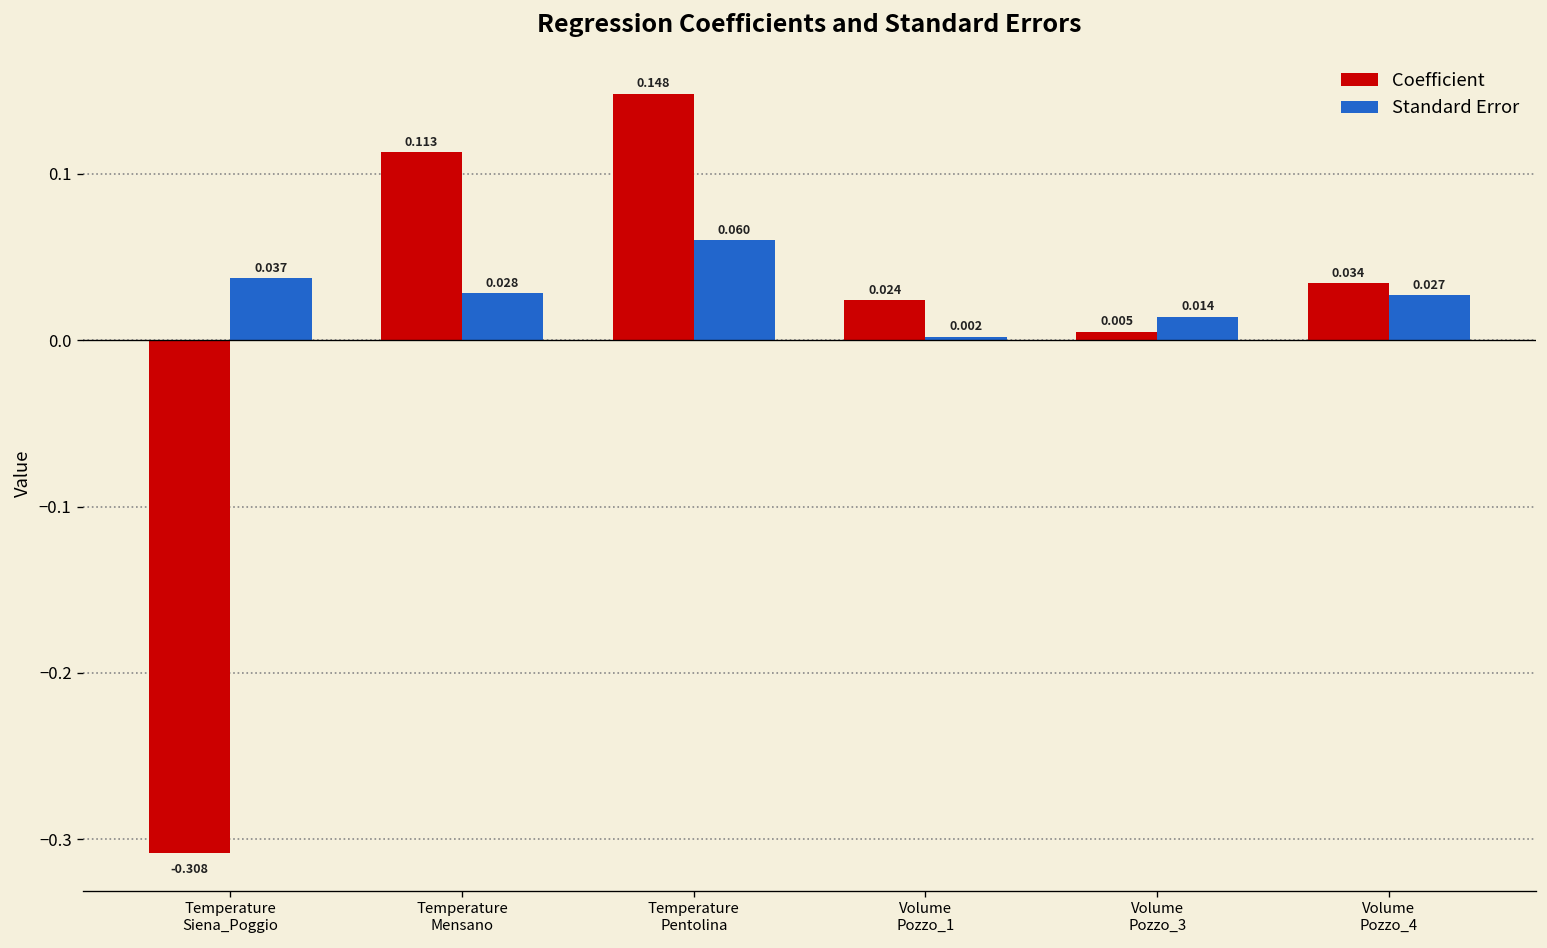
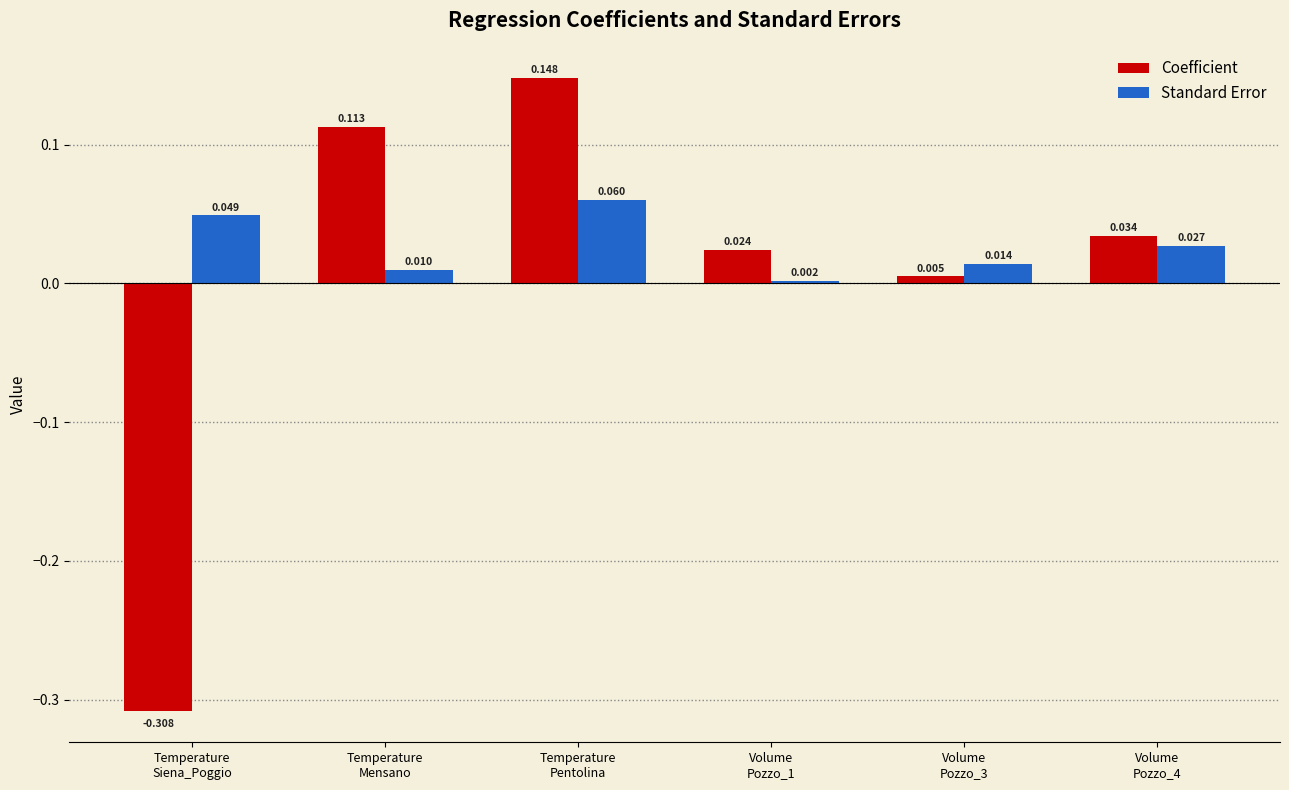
Standard Error, Temperature Siena_Poggio: 0.037 -> 0.049
Standard Error, Temperature Mensano: 0.028 -> 0.010
